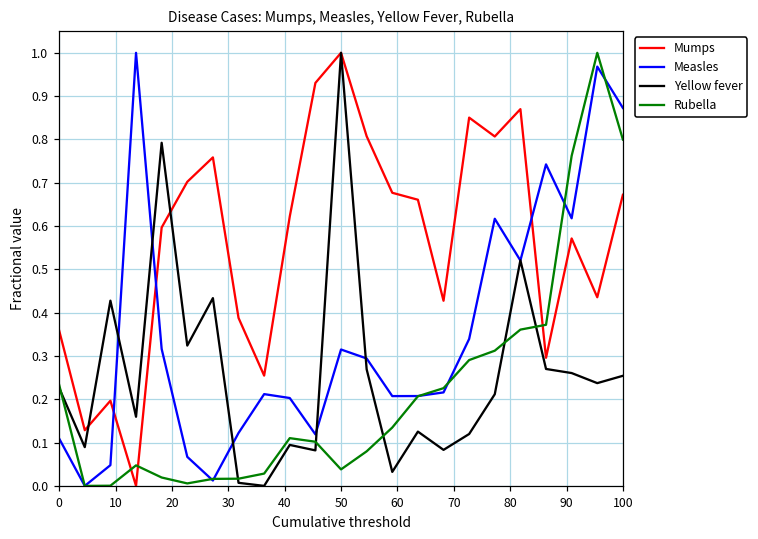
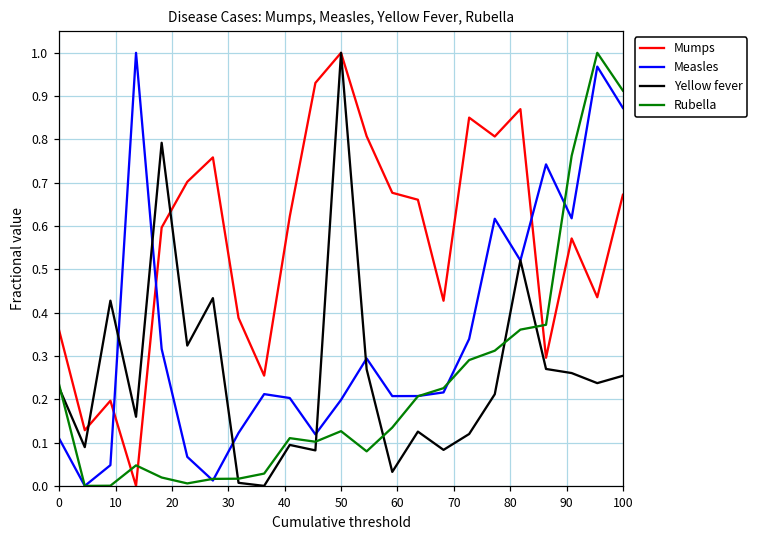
Measles, 50: 0.31 -> 0.20
Rubella, 50: 0.04 -> 0.13
Rubella, 100: 0.80 -> 0.91
